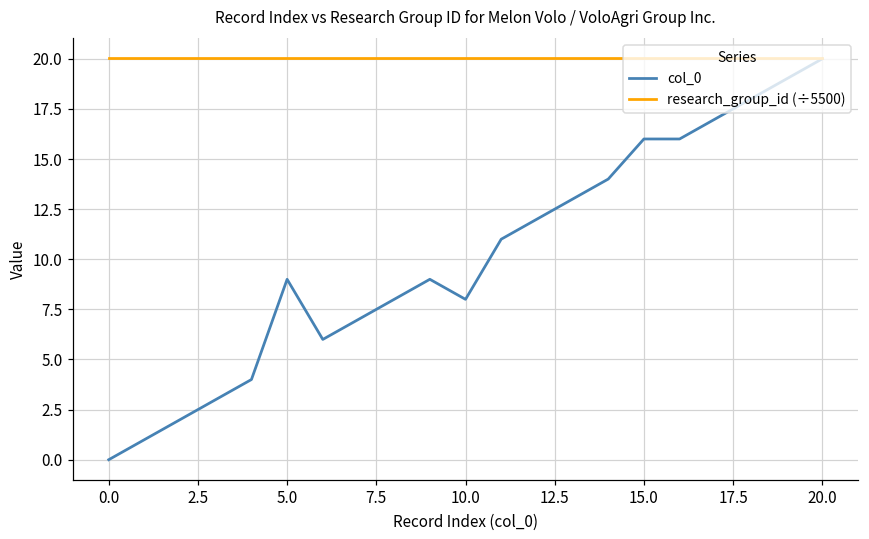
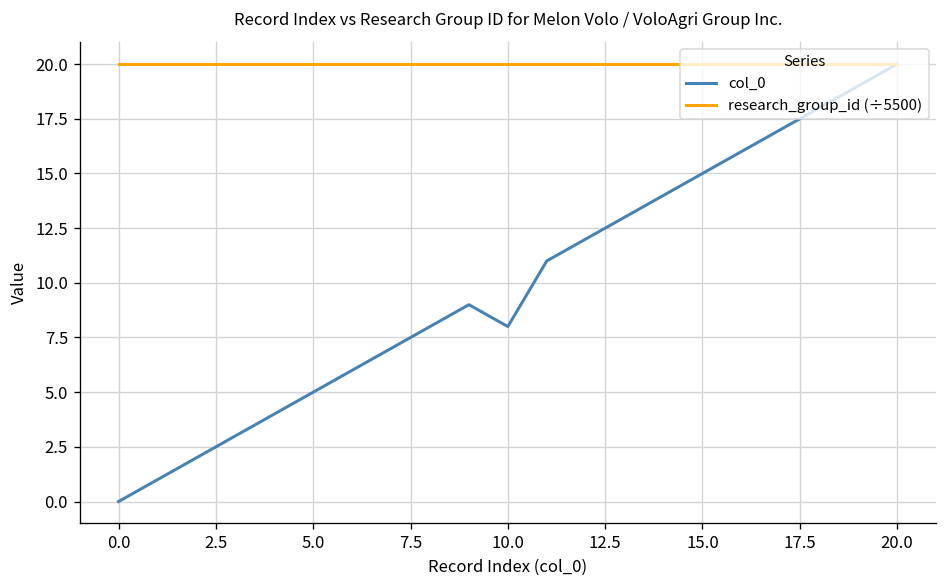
col_0, 5.0: 9 -> 5
col_0, 15.0: 16 -> 15
